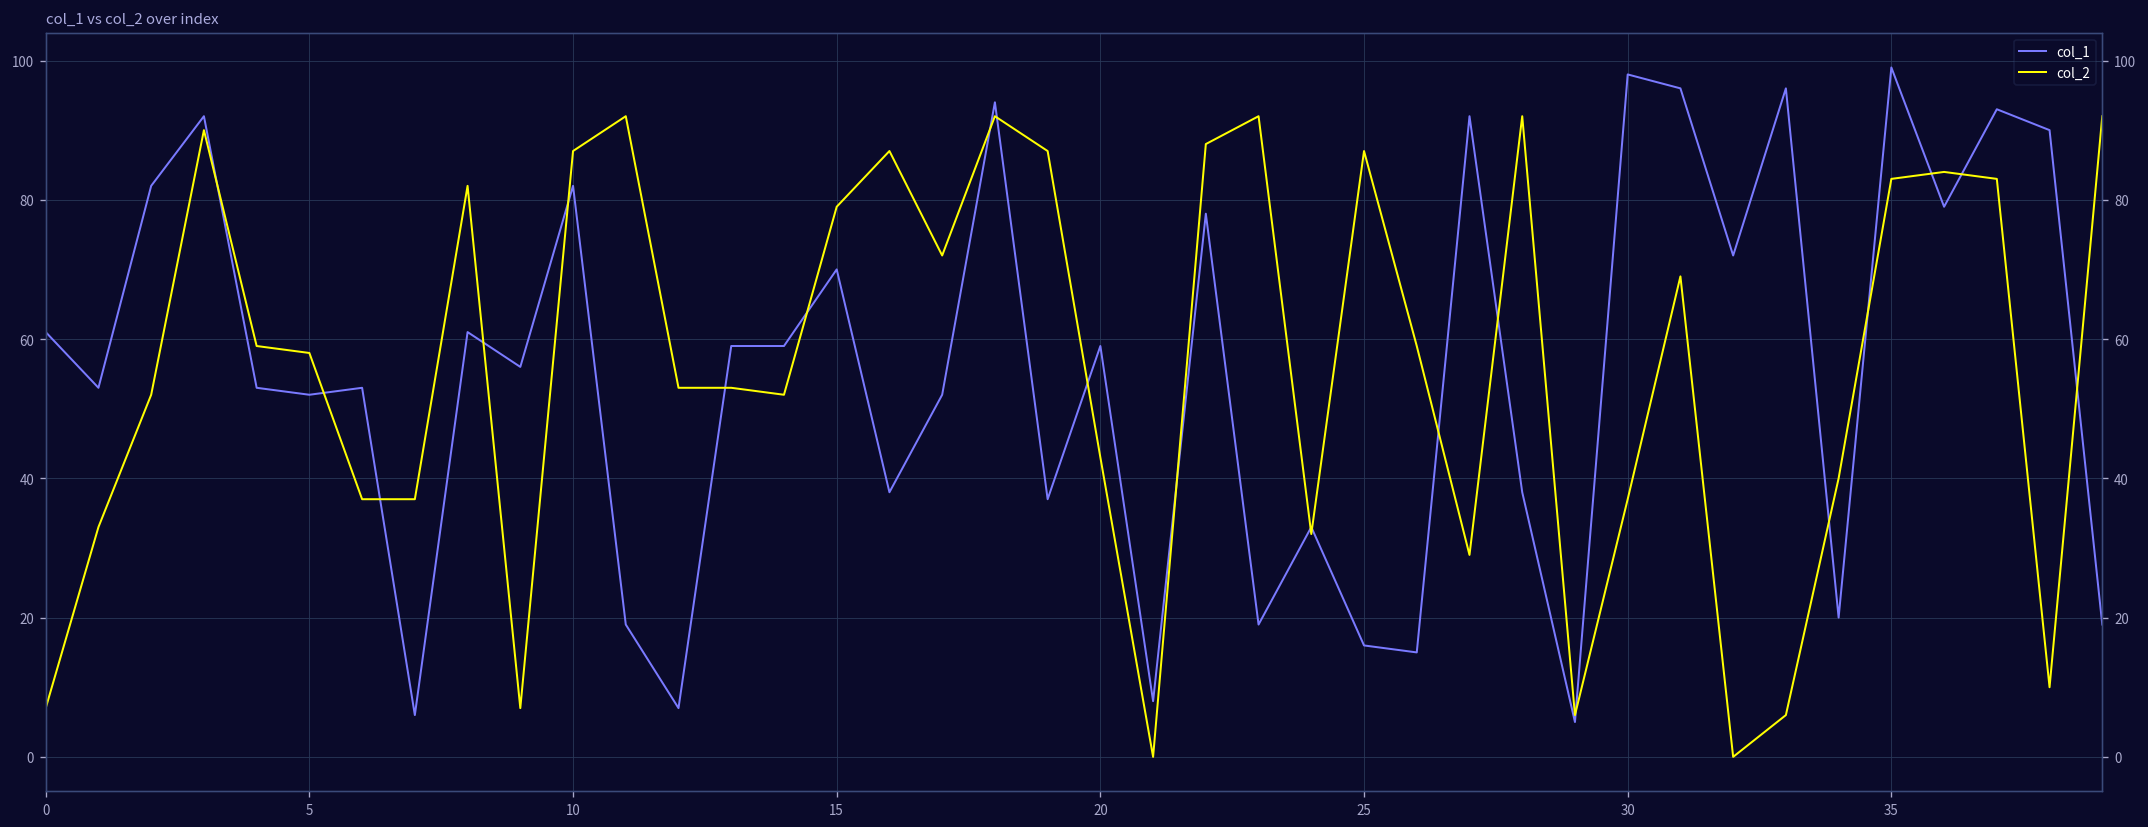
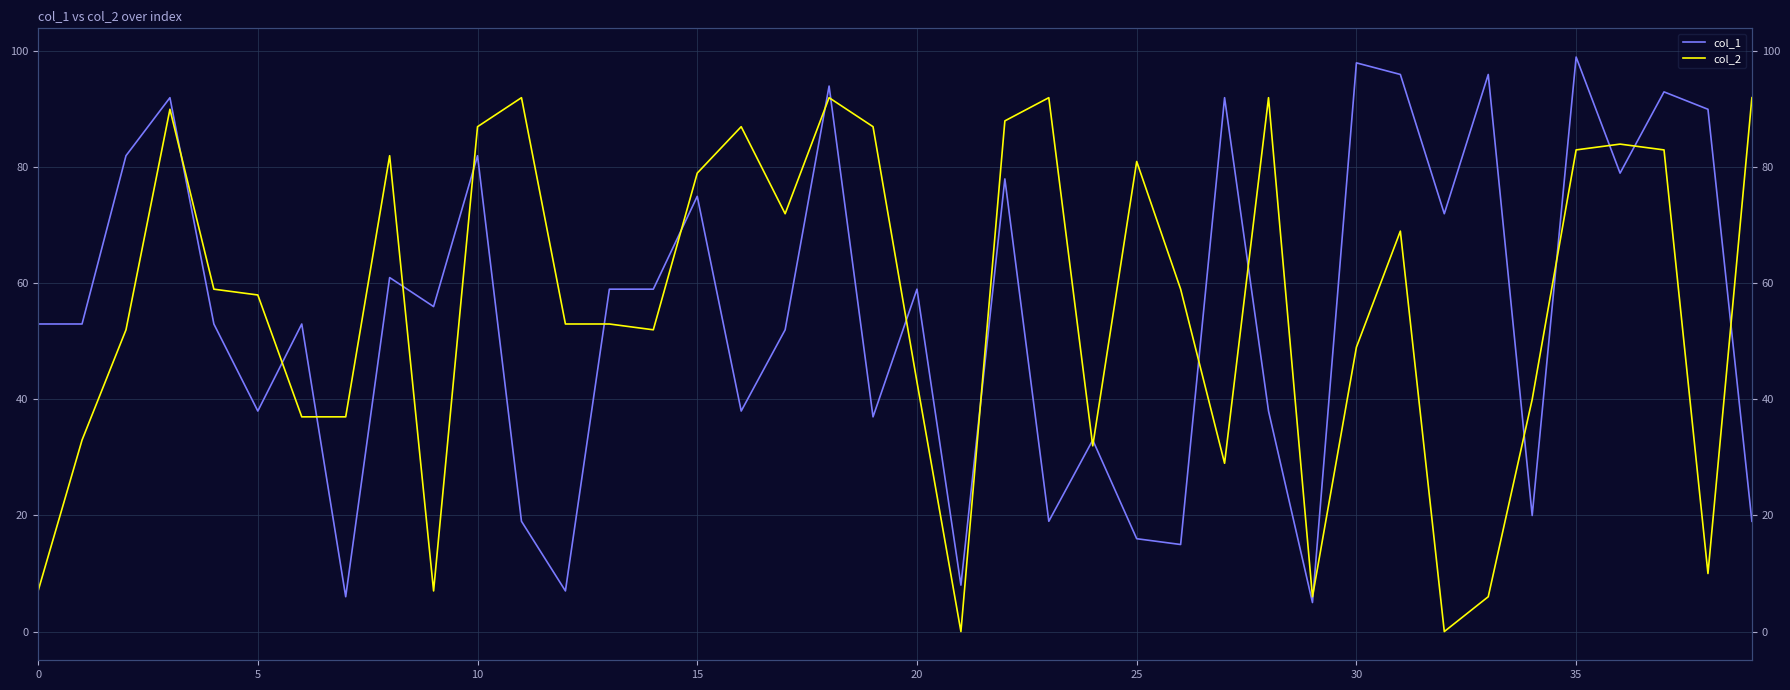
col_1, 0: 61 -> 53
col_1, 5: 52 -> 38
col_1, 15: 70 -> 75
col_2, 25: 87 -> 81
col_2, 30: 37 -> 49
